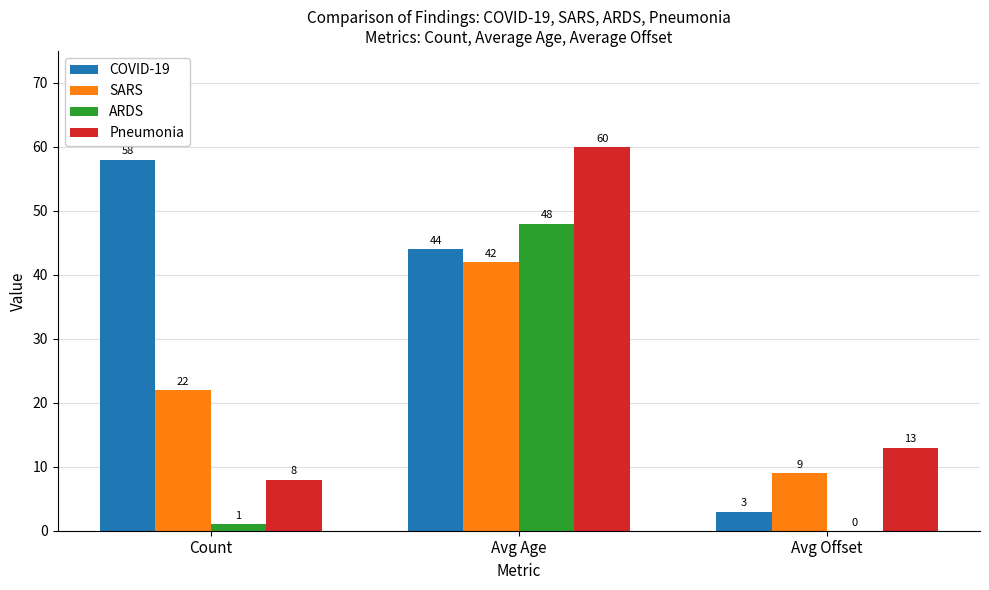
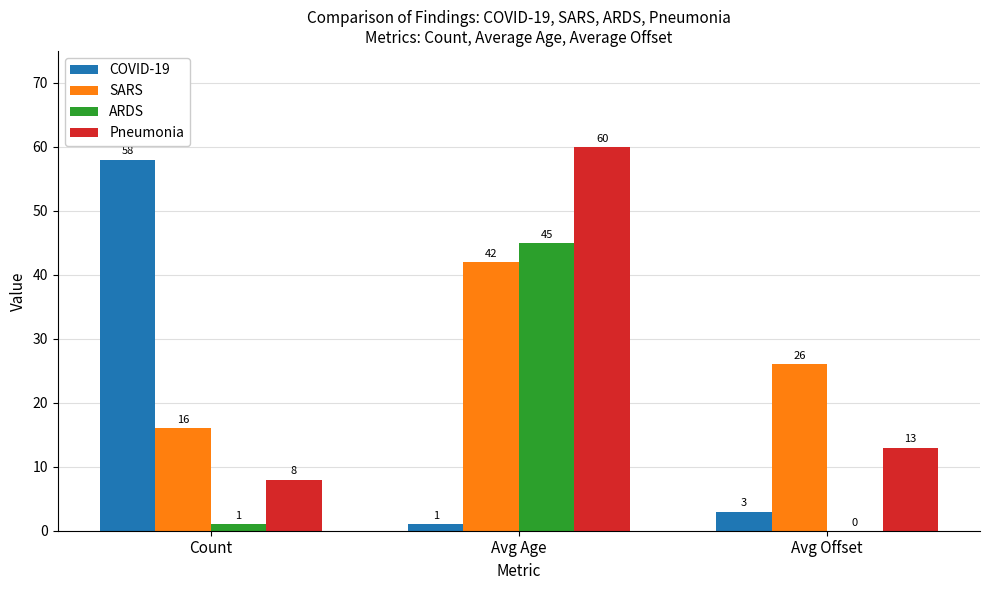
SARS, Count: 22 -> 16
COVID-19, Avg Age: 44 -> 1
ARDS, Avg Age: 48 -> 45
SARS, Avg Offset: 9 -> 26
